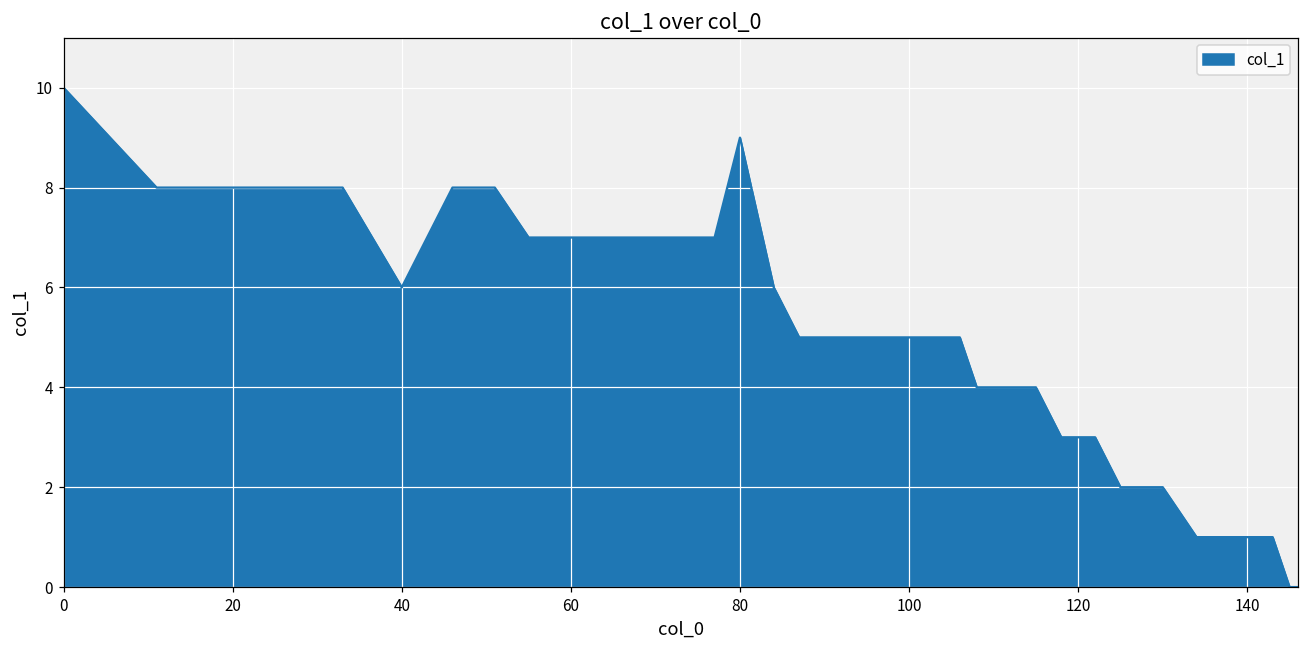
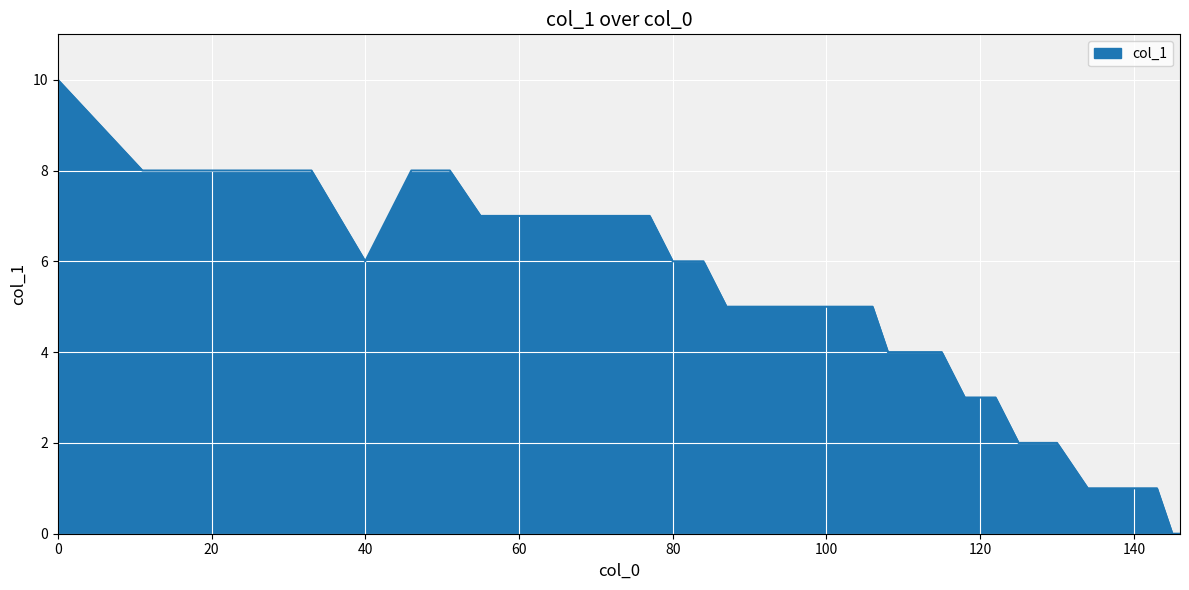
80: 9 -> 6
